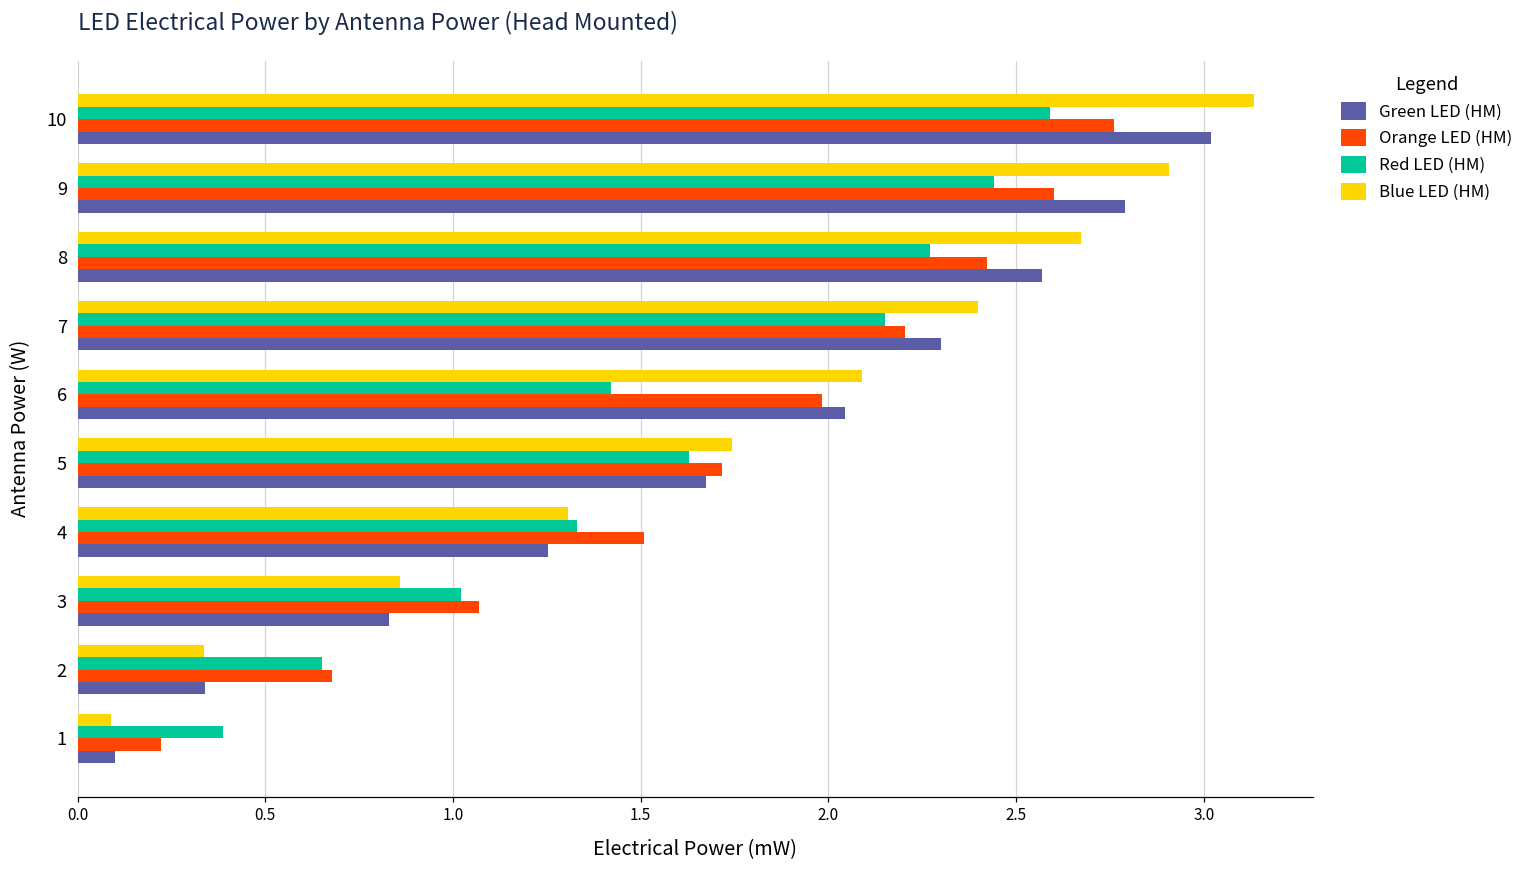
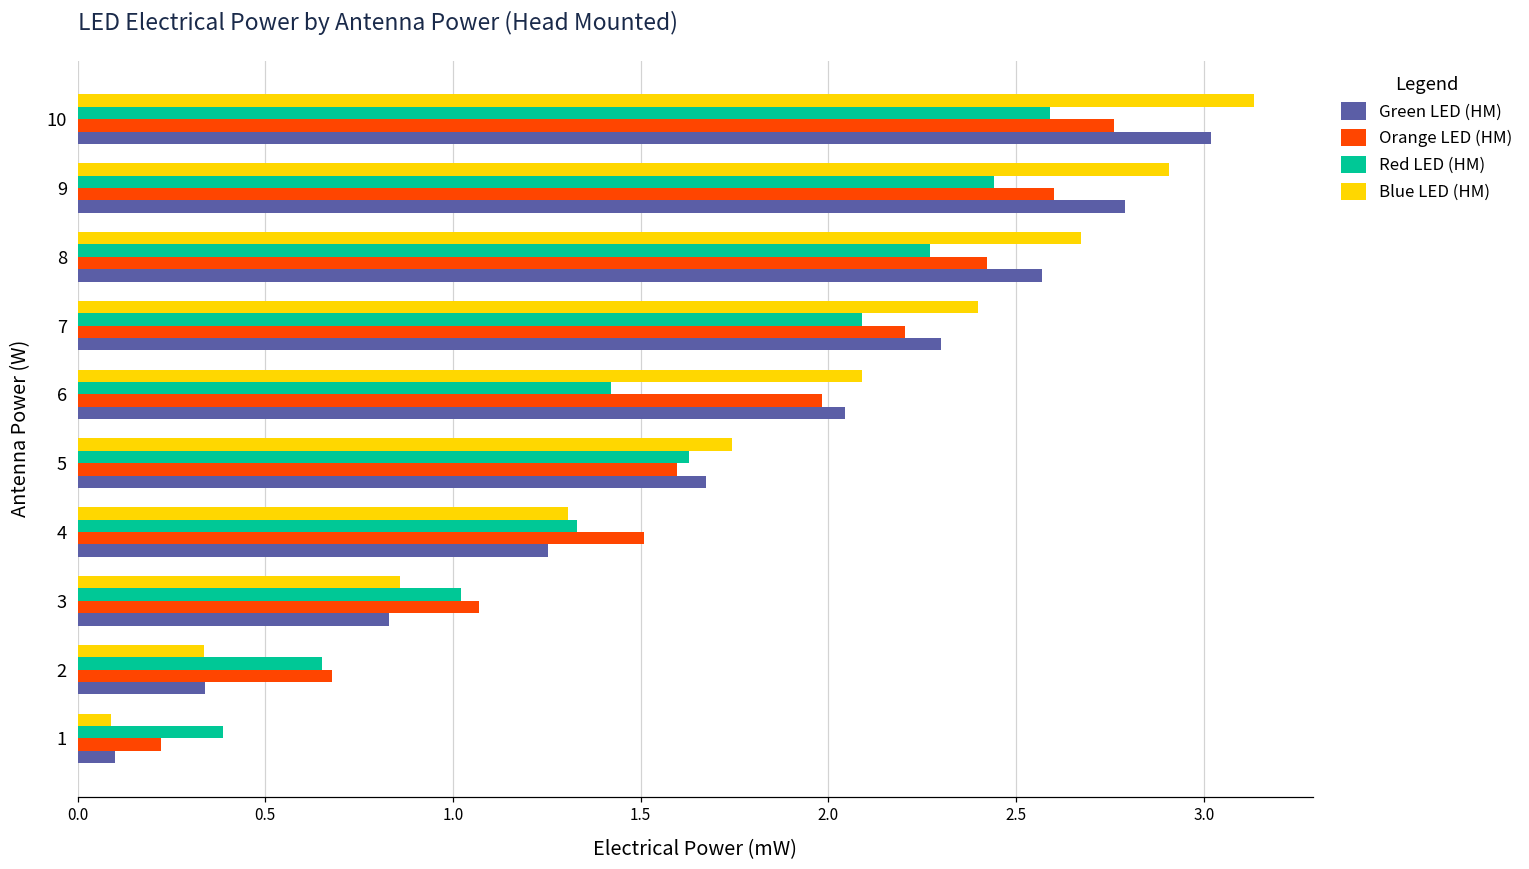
Red LED (HM), 7: 2.15 -> 2.09
Orange LED (HM), 5: 1.72 -> 1.60
